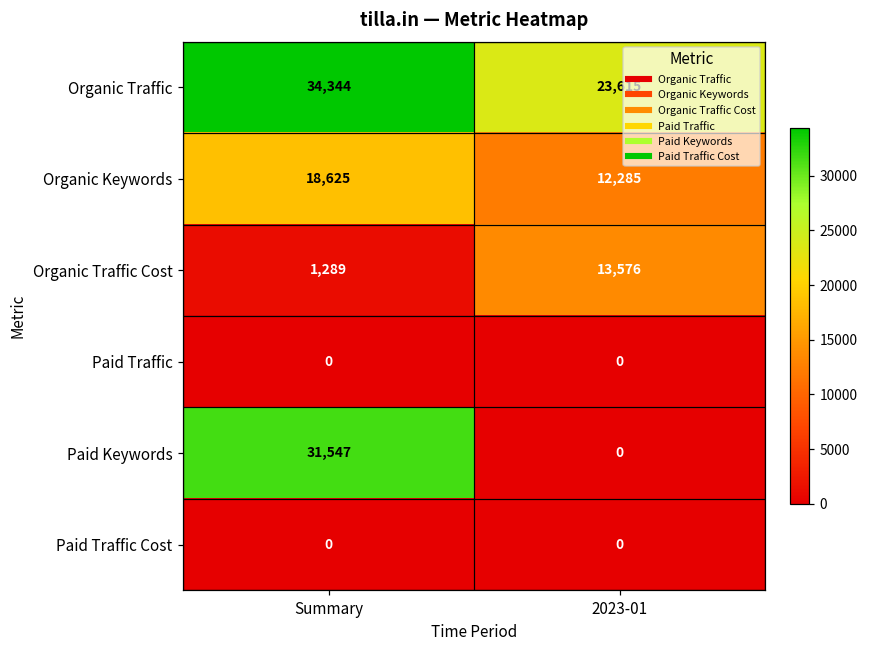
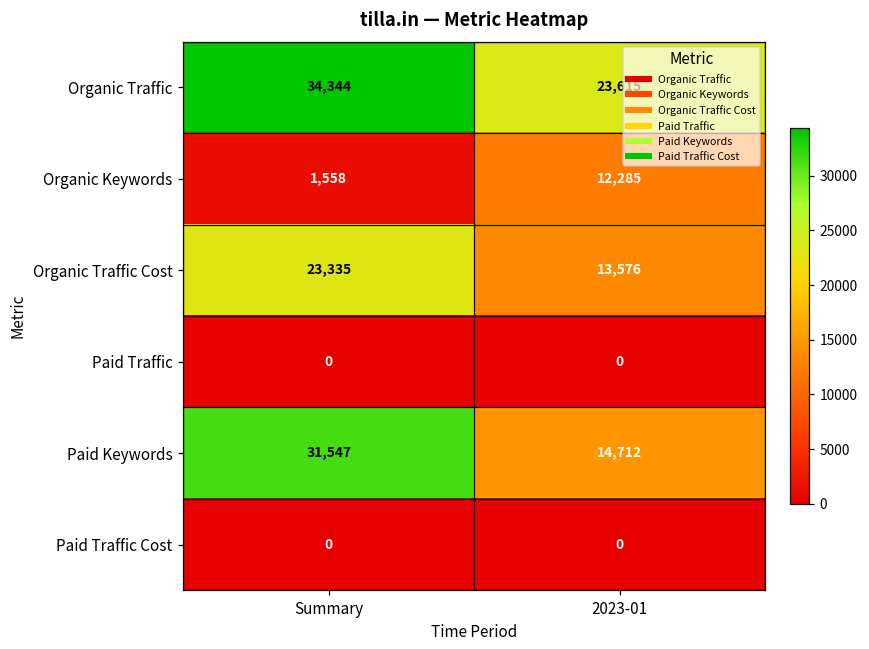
Organic Keywords, Summary: 18,625 -> 1,558
Organic Traffic Cost, Summary: 1,289 -> 23,335
Paid Keywords, 2023-01: 0 -> 14,712
